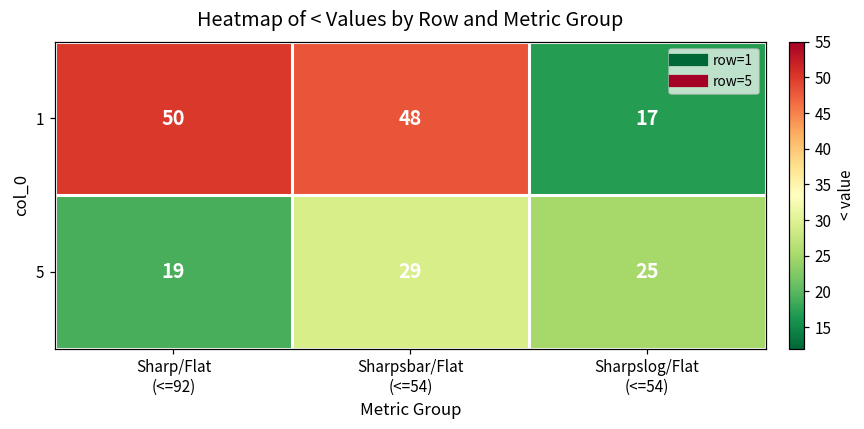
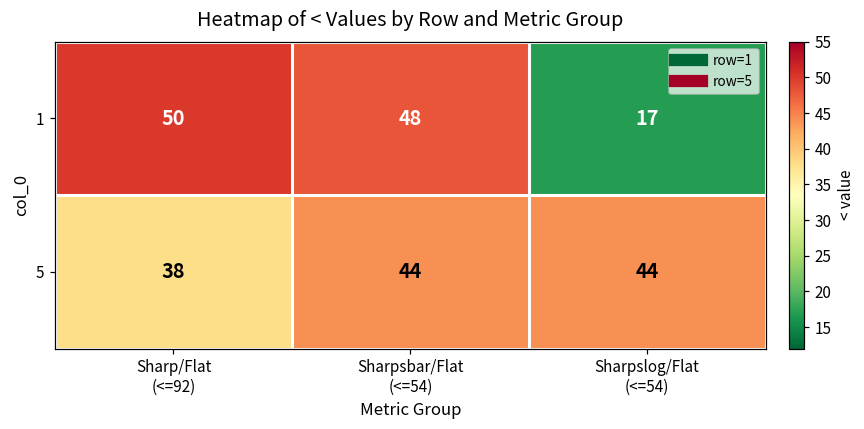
5, Sharp/Flat (<=92): 19 -> 38
5, Sharpsbar/Flat (<=54): 29 -> 44
5, Sharpslog/Flat (<=54): 25 -> 44
